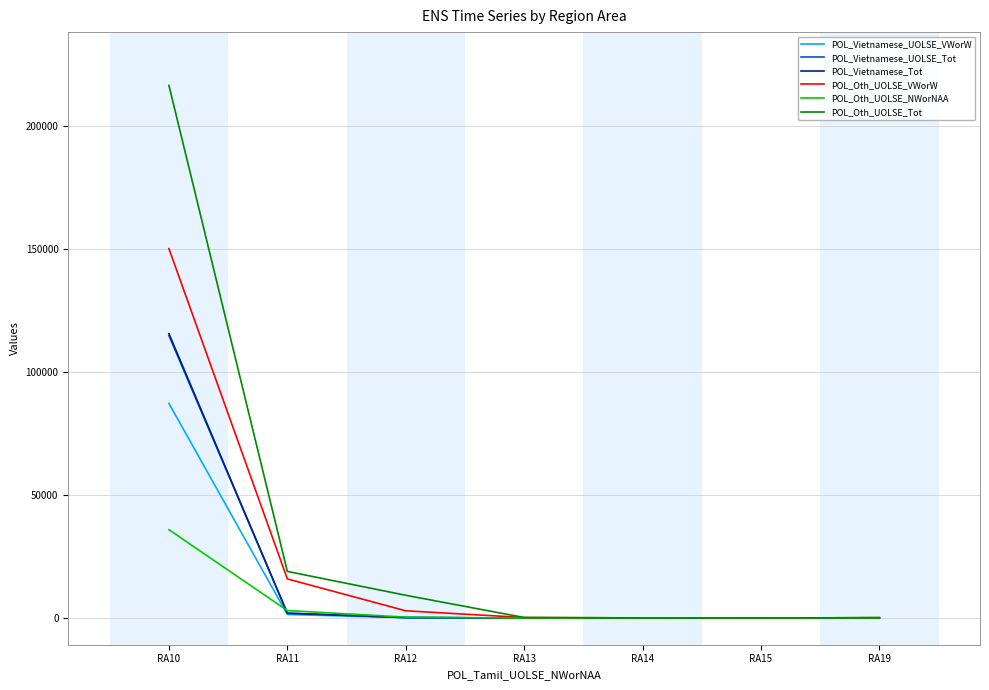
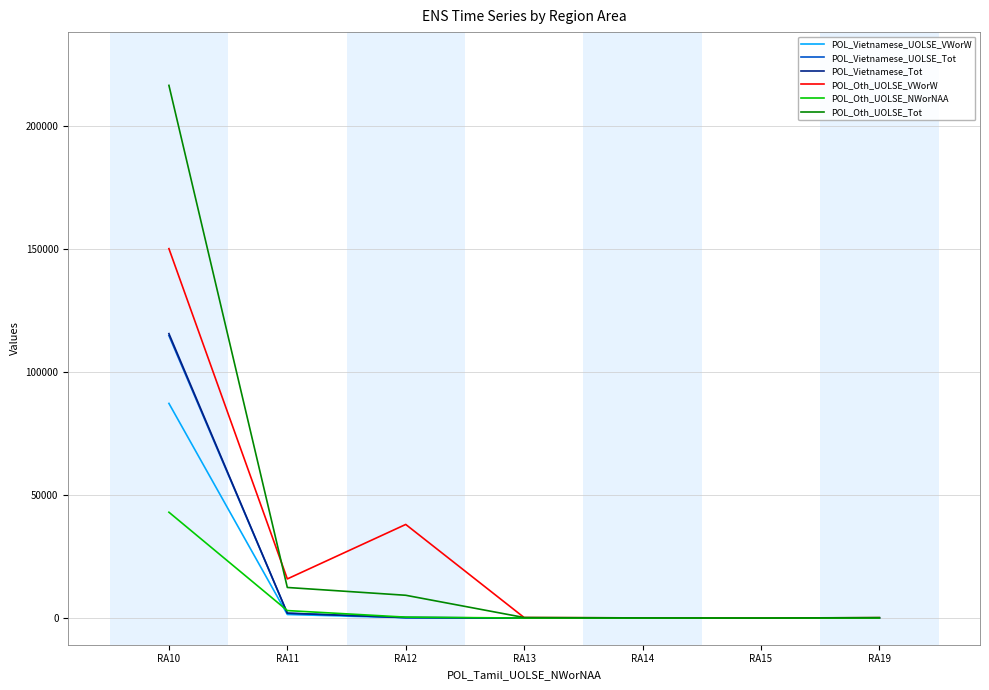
POL_Oth_UOLSE_NWorNAA, RA10: 36000 -> 43000
POL_Oth_UOLSE_Tot, RA11: 19000 -> 12000
POL_Oth_UOLSE_VWorW, RA12: 3000 -> 38000
